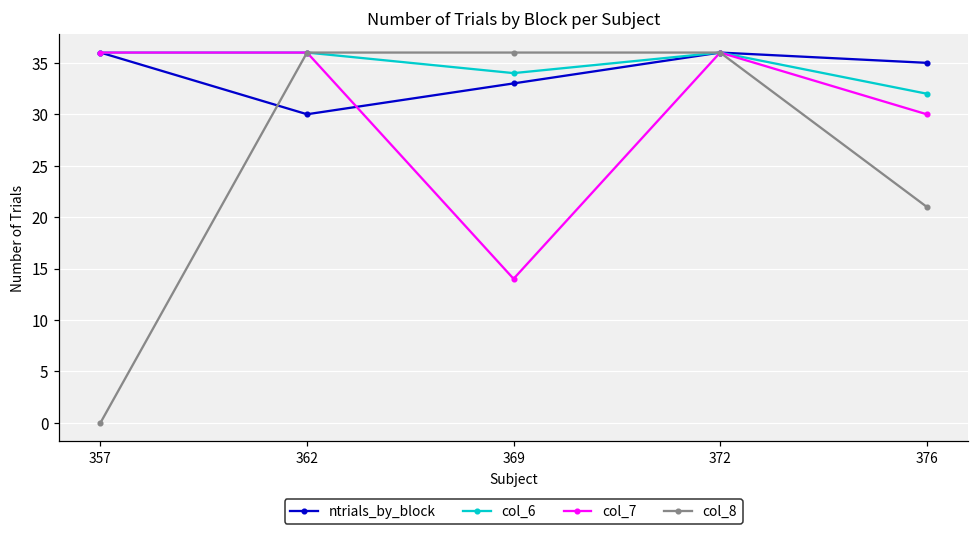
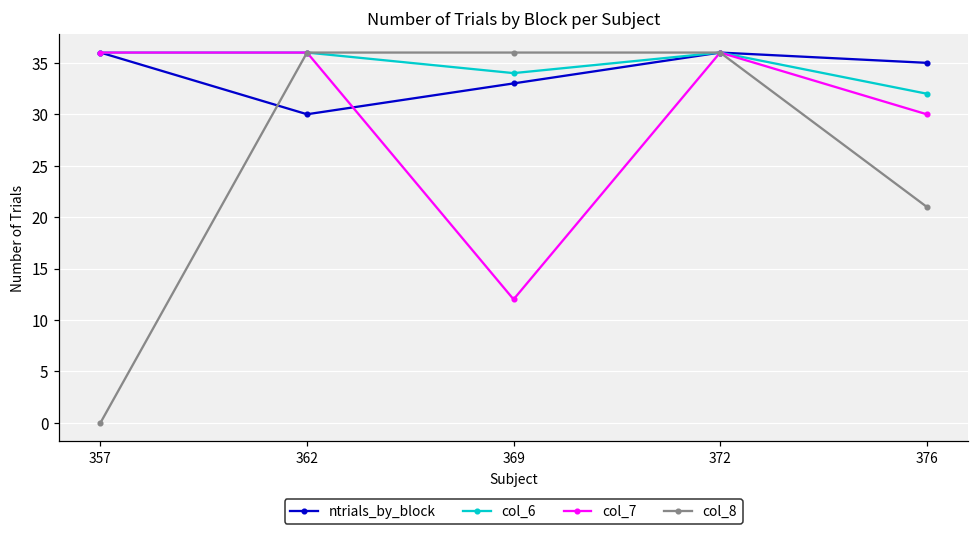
col_7, 369: 14 -> 12
